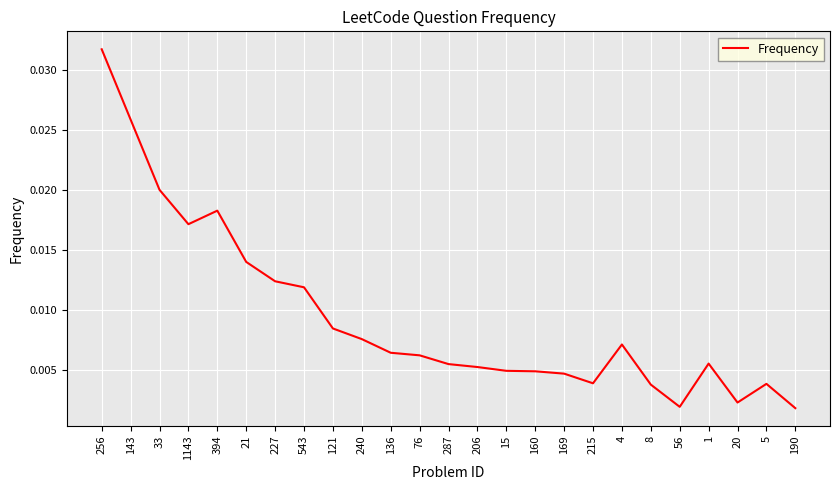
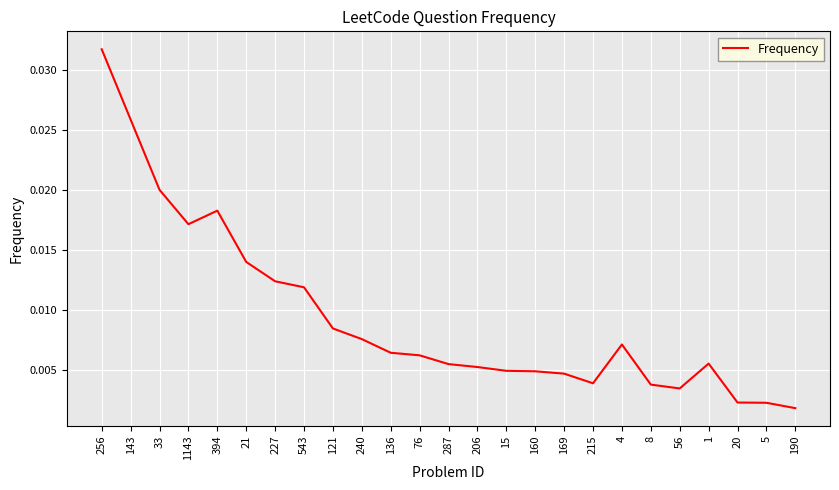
56: 0.0019 -> 0.0035
5: 0.0039 -> 0.0023
